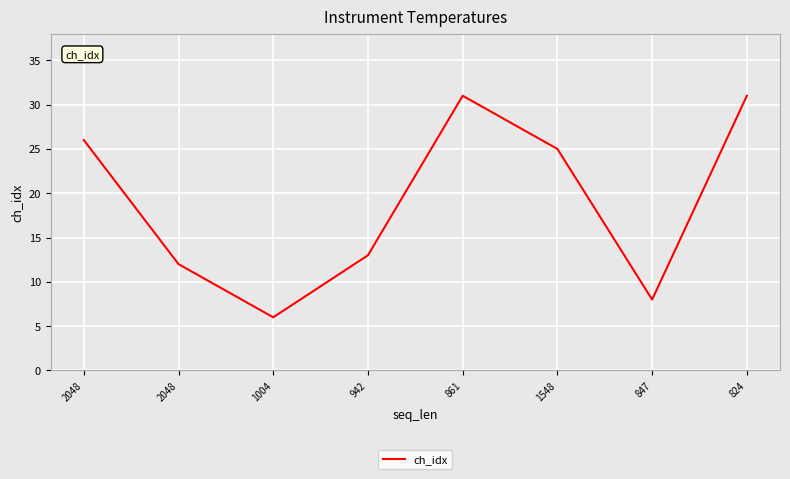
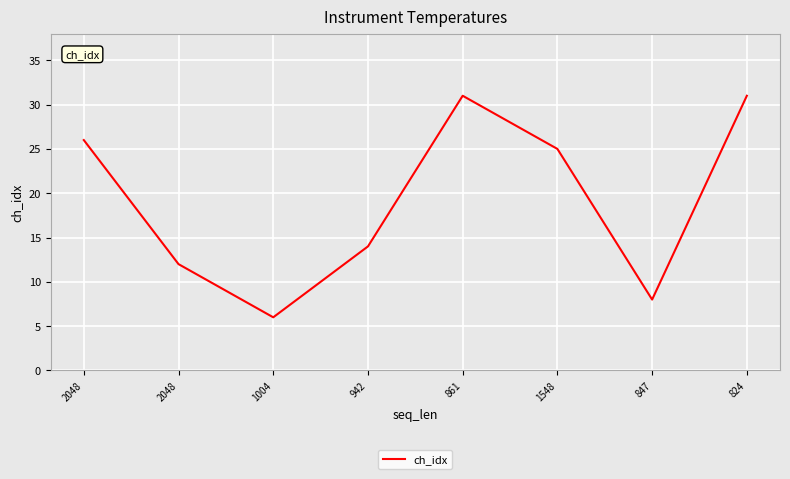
942: 13 -> 14
